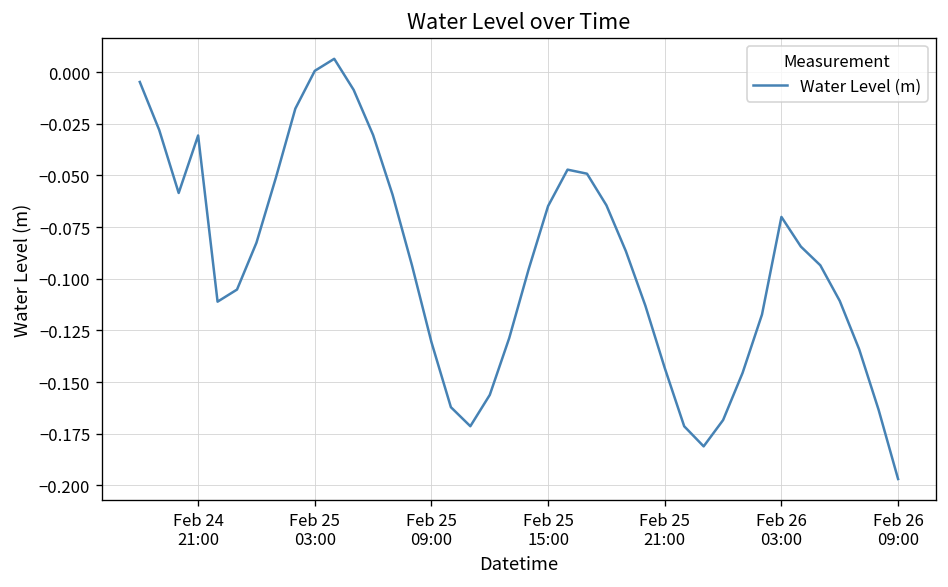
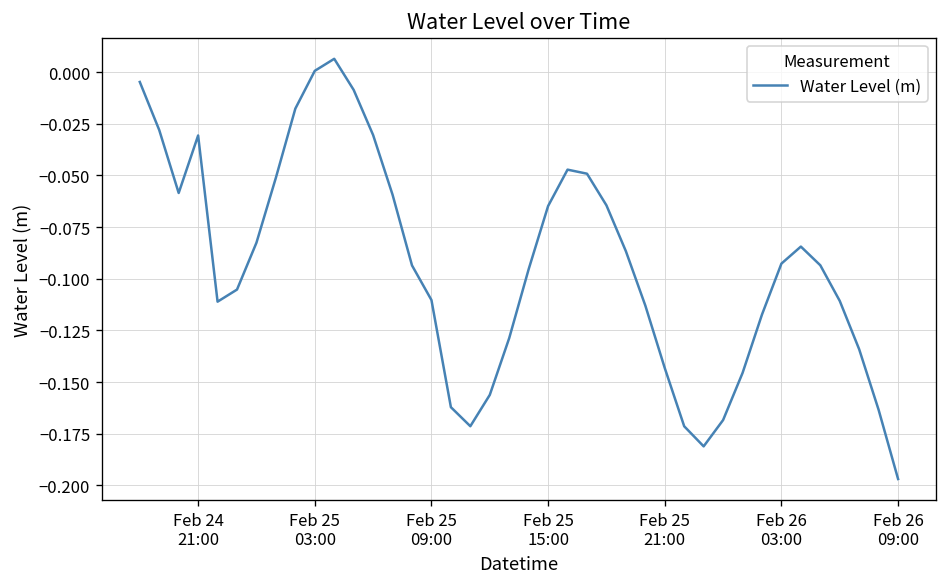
Feb 25 09:00: -0.131 -> -0.110
Feb 26 03:00: -0.070 -> -0.093
